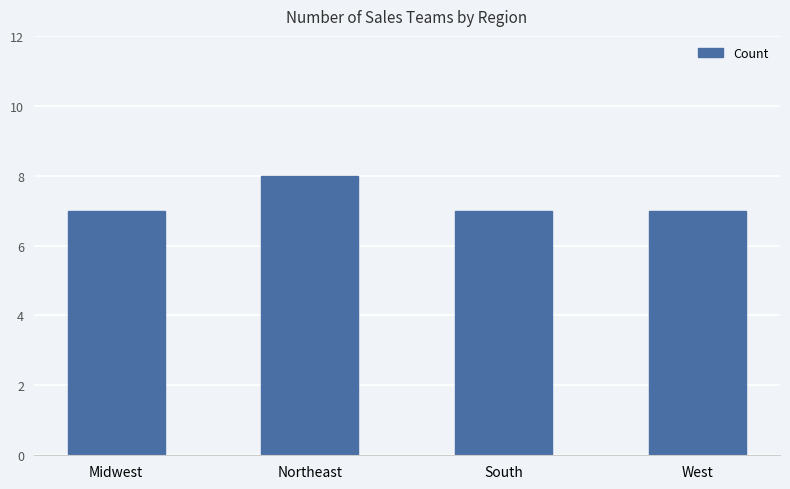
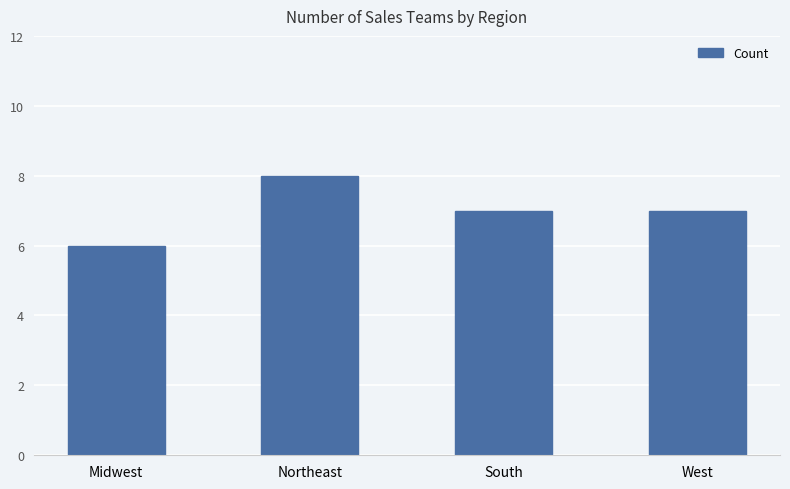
Midwest: 7 -> 6
